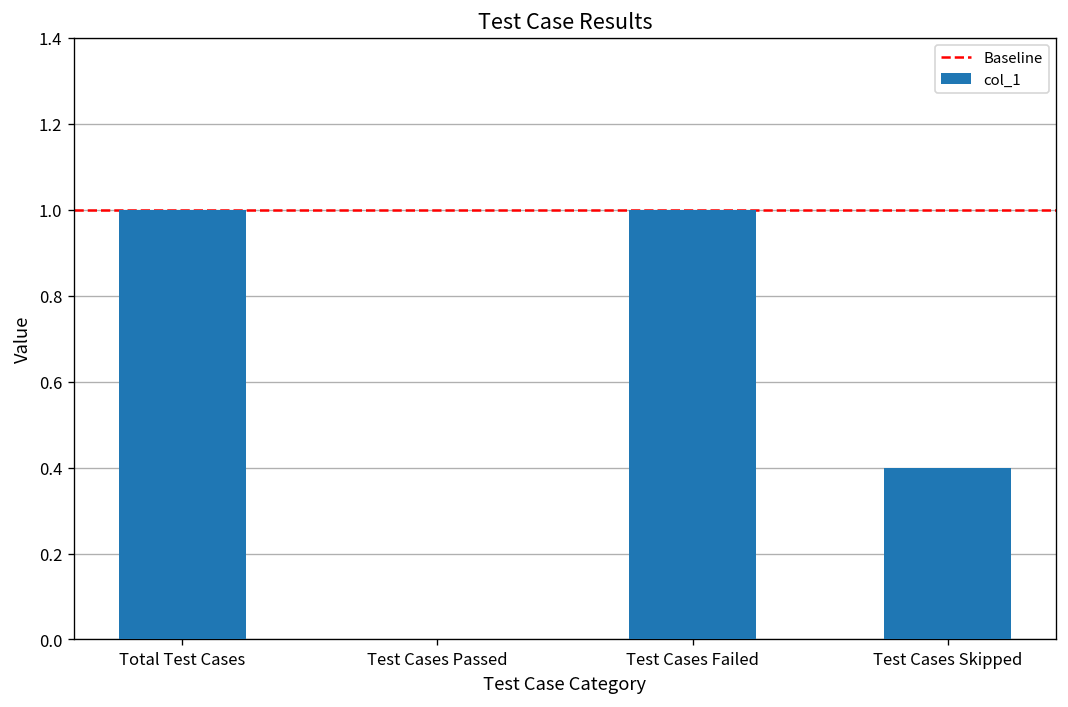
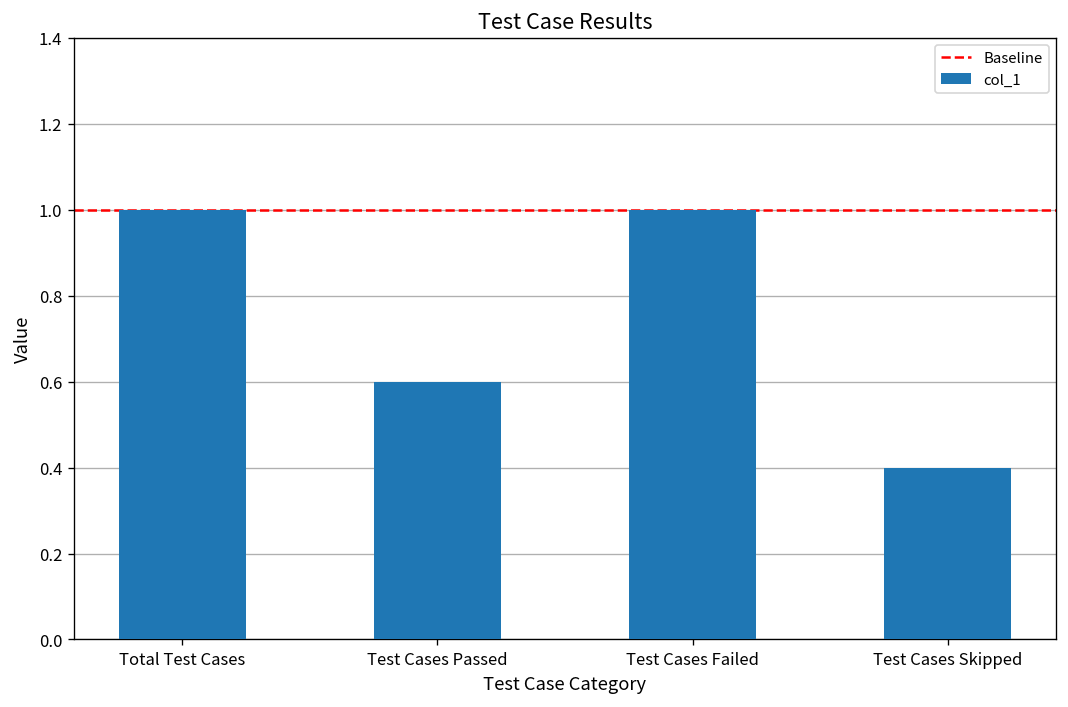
Test Cases Passed: 0.0 -> 0.6
